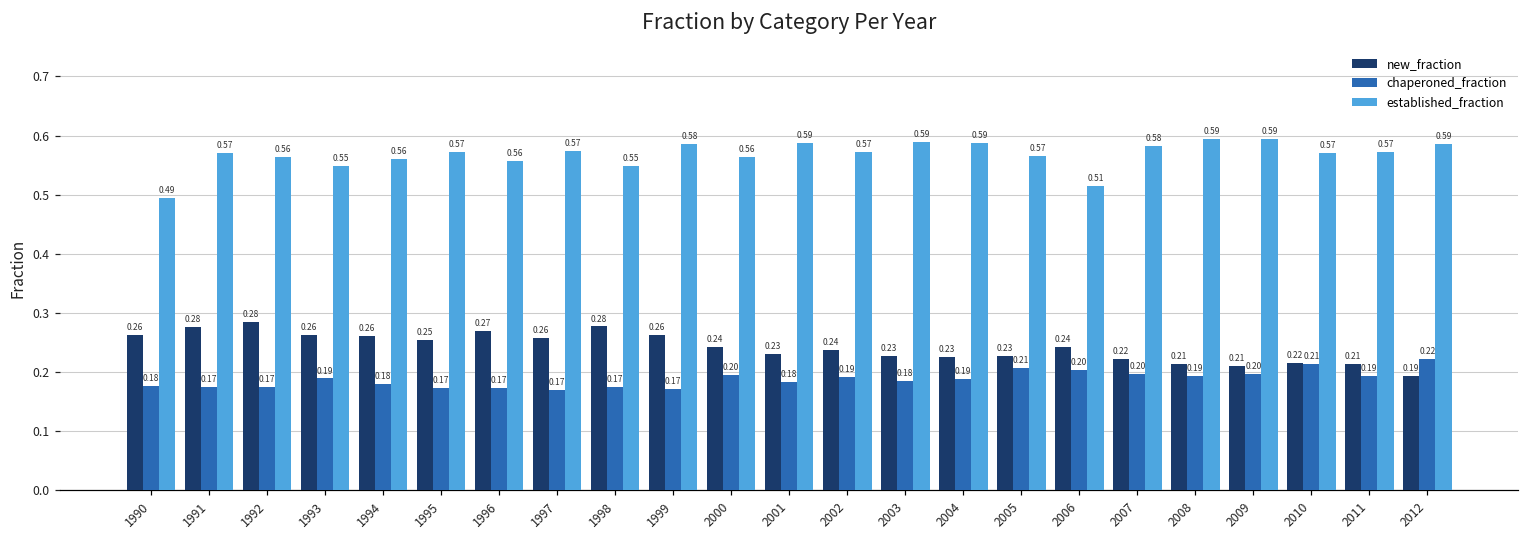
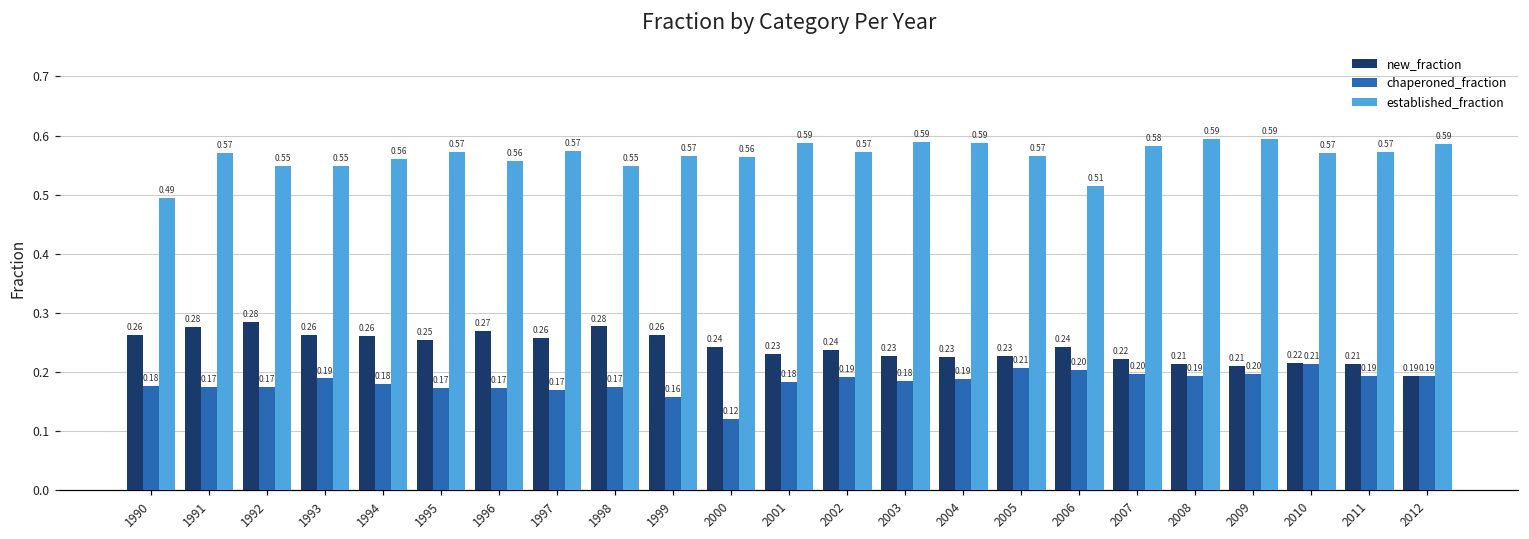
established_fraction, 1992: 0.56 -> 0.55
chaperoned_fraction, 1999: 0.17 -> 0.16
established_fraction, 1999: 0.58 -> 0.57
chaperoned_fraction, 2000: 0.20 -> 0.12
chaperoned_fraction, 2012: 0.22 -> 0.19
